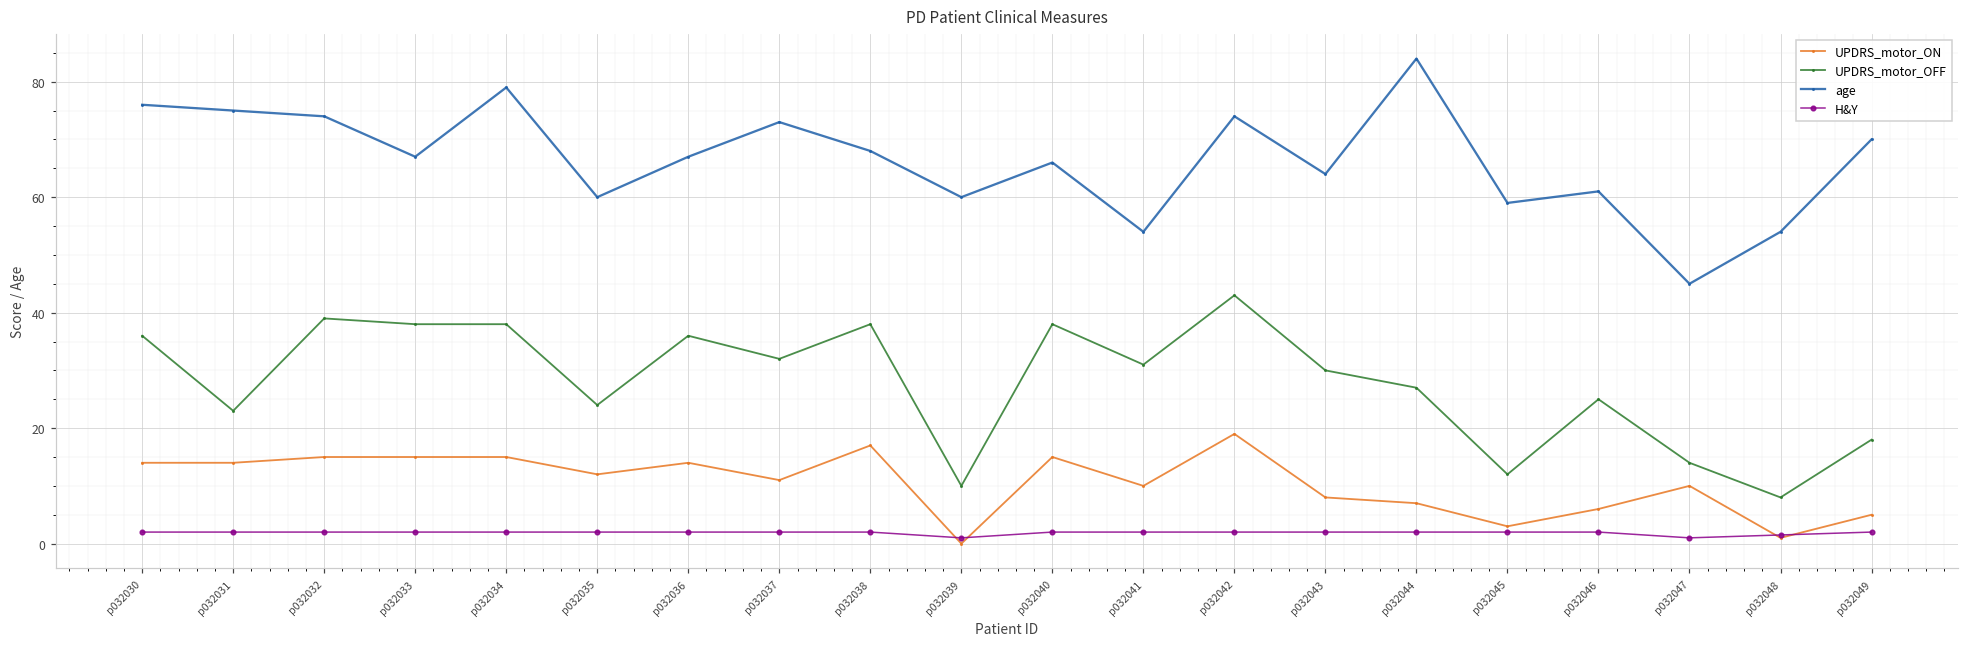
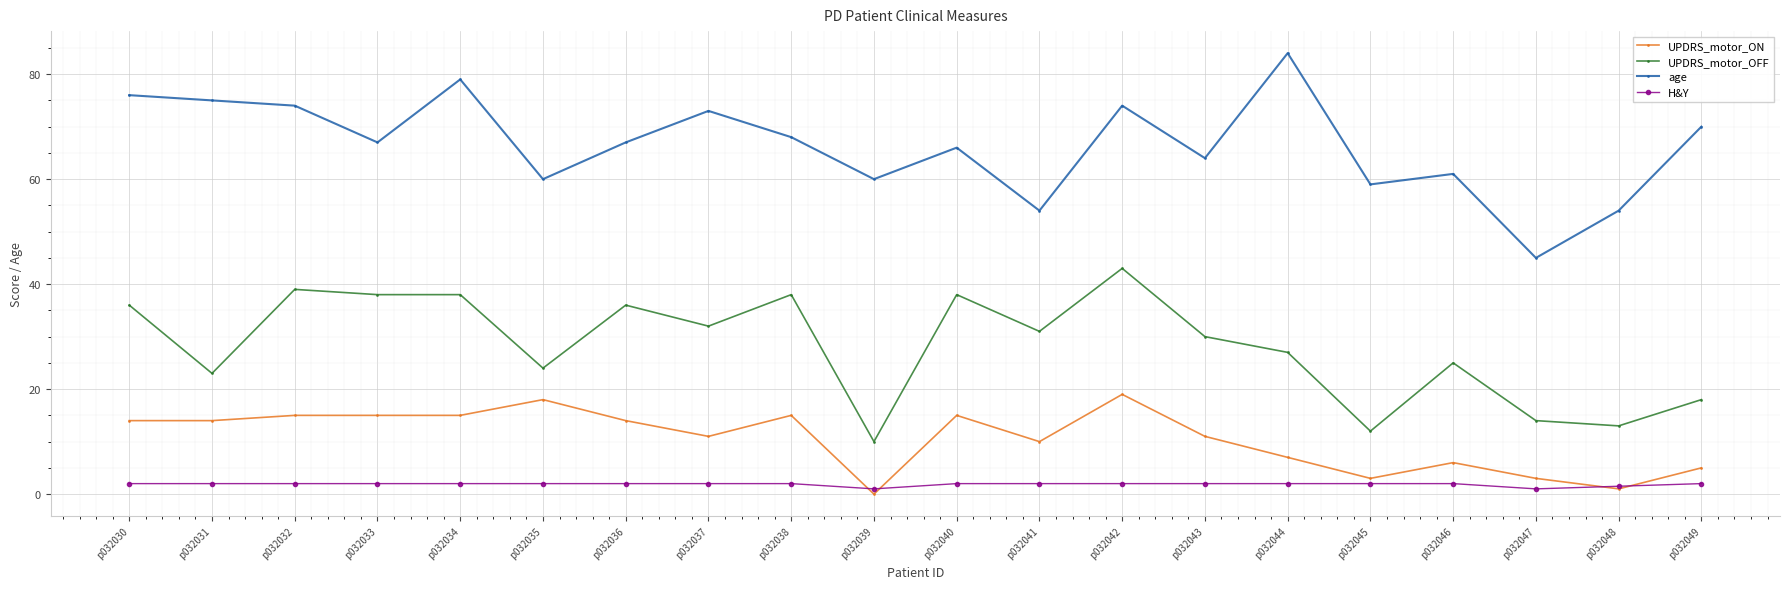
UPDRS_motor_ON, p032035: 12 -> 18
UPDRS_motor_ON, p032038: 17 -> 15
UPDRS_motor_ON, p032043: 8 -> 11
UPDRS_motor_ON, p032047: 10 -> 3
UPDRS_motor_OFF, p032048: 8 -> 13
